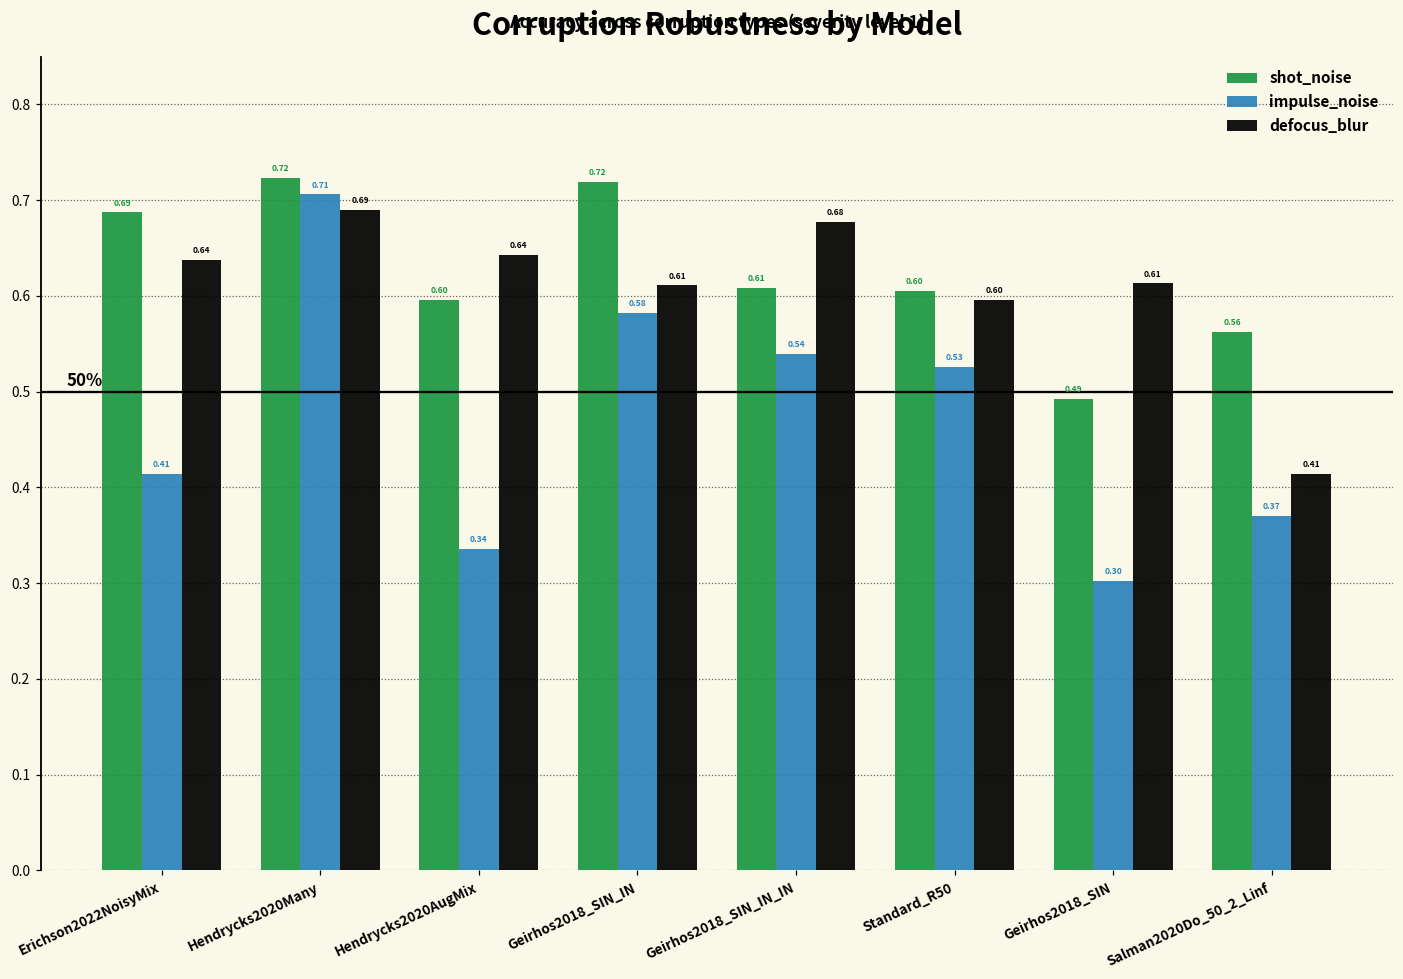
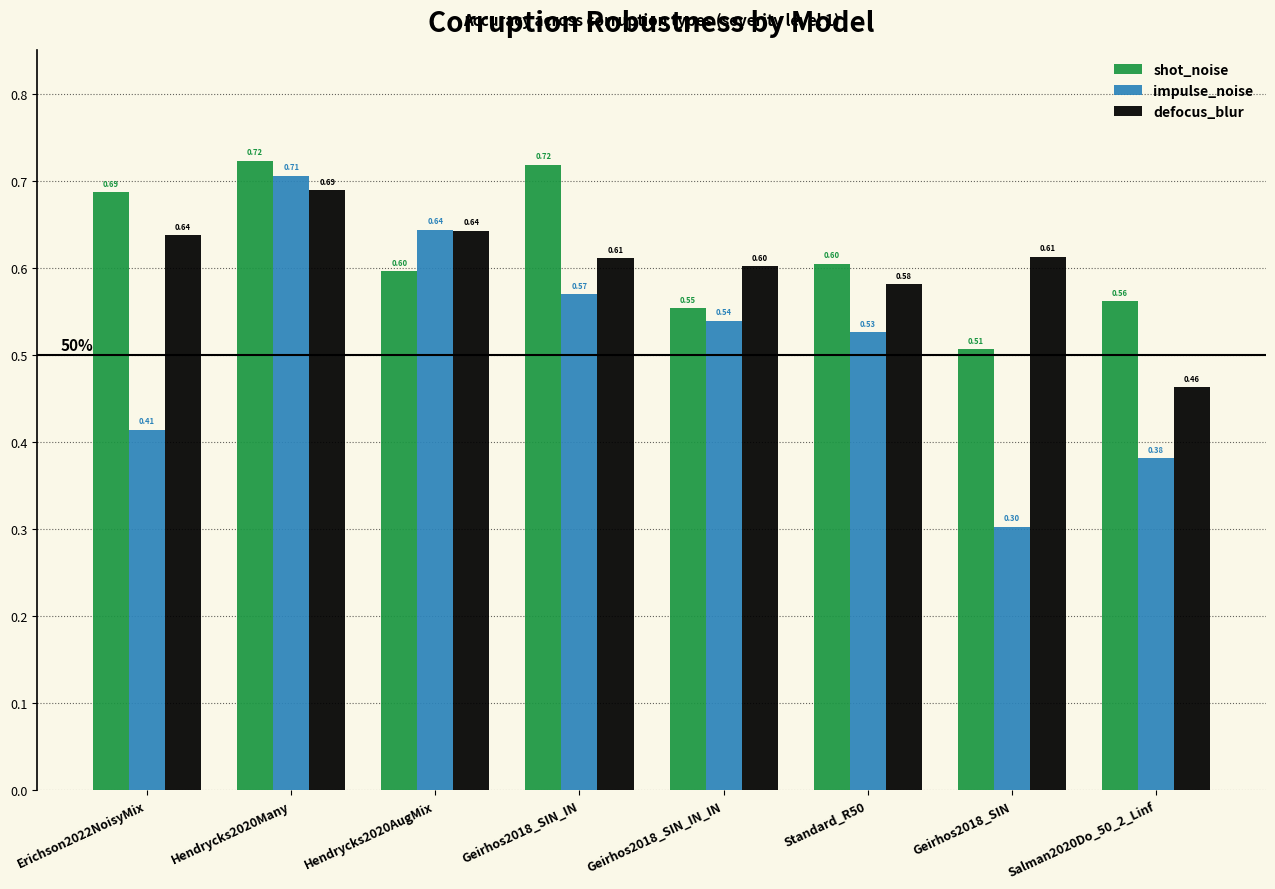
impulse_noise, Hendrycks2020AugMix: 0.34 -> 0.64
impulse_noise, Geirhos2018_SIN_IN: 0.58 -> 0.57
shot_noise, Geirhos2018_SIN_IN_IN: 0.61 -> 0.55
defocus_blur, Geirhos2018_SIN_IN_IN: 0.68 -> 0.60
defocus_blur, Standard_R50: 0.60 -> 0.58
shot_noise, Geirhos2018_SIN: 0.49 -> 0.51
impulse_noise, Salman2020Do_50_2_Linf: 0.37 -> 0.38
defocus_blur, Salman2020Do_50_2_Linf: 0.41 -> 0.46
